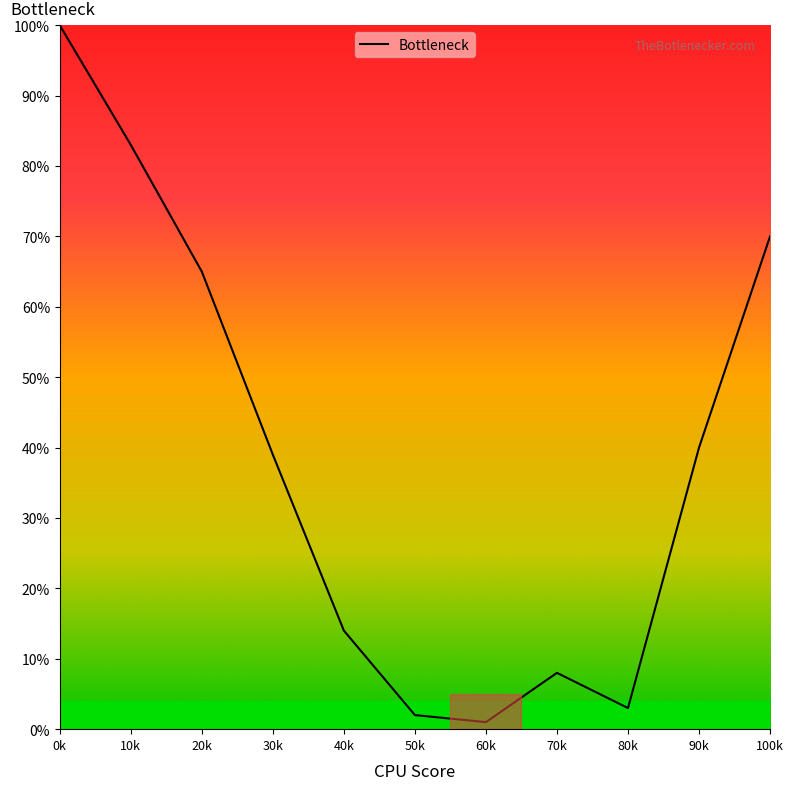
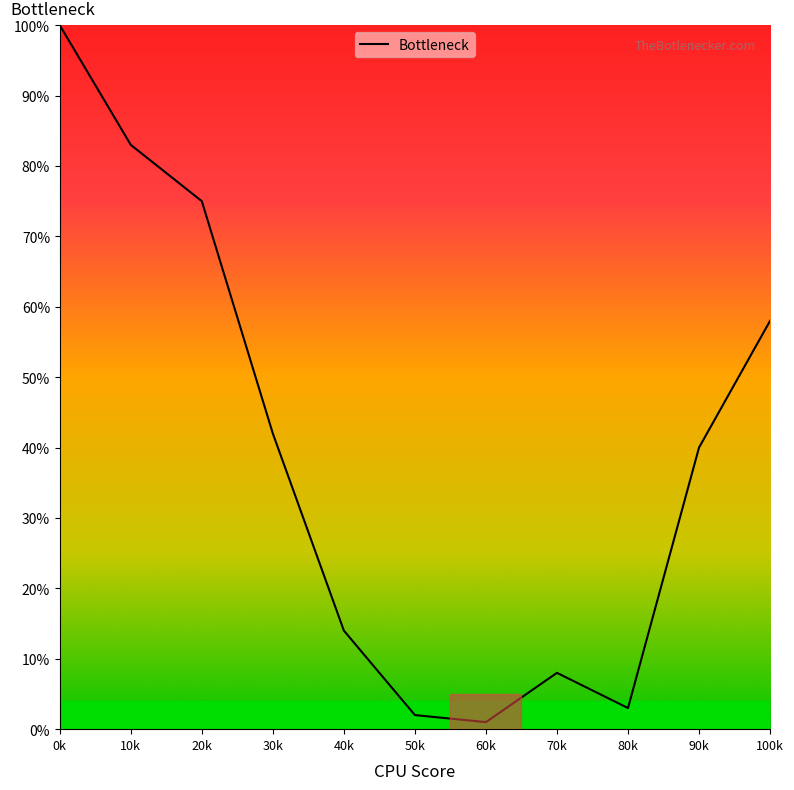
20k: 65% -> 75%
30k: 39% -> 42%
100k: 70% -> 58%
